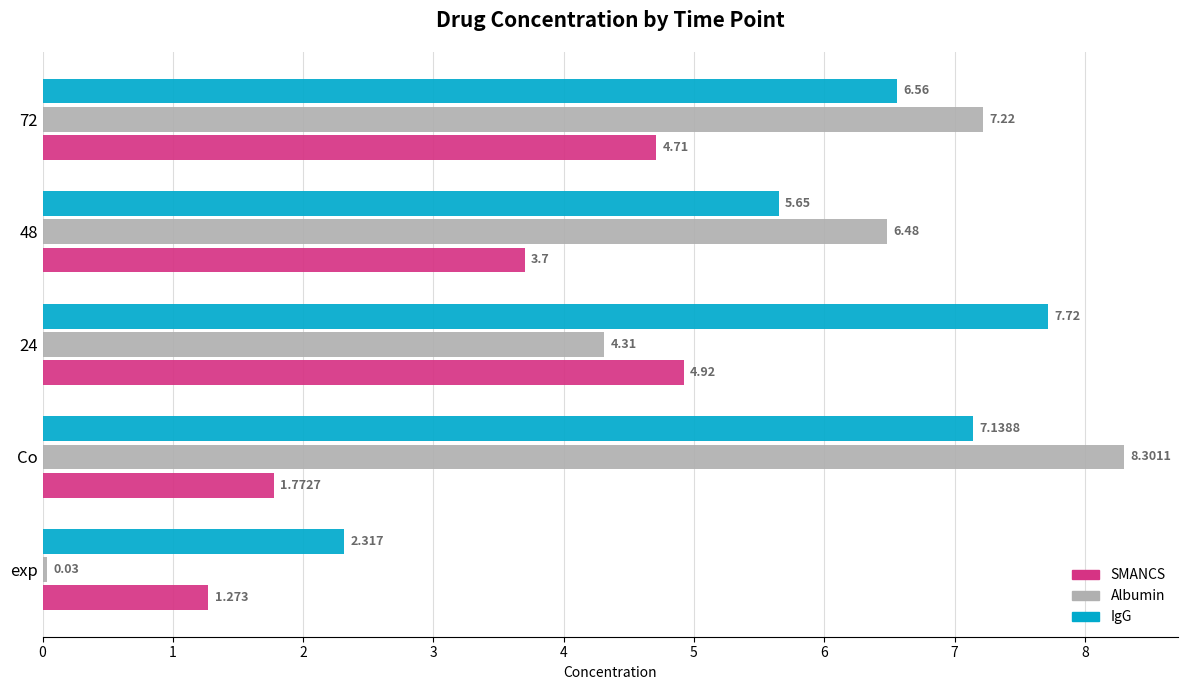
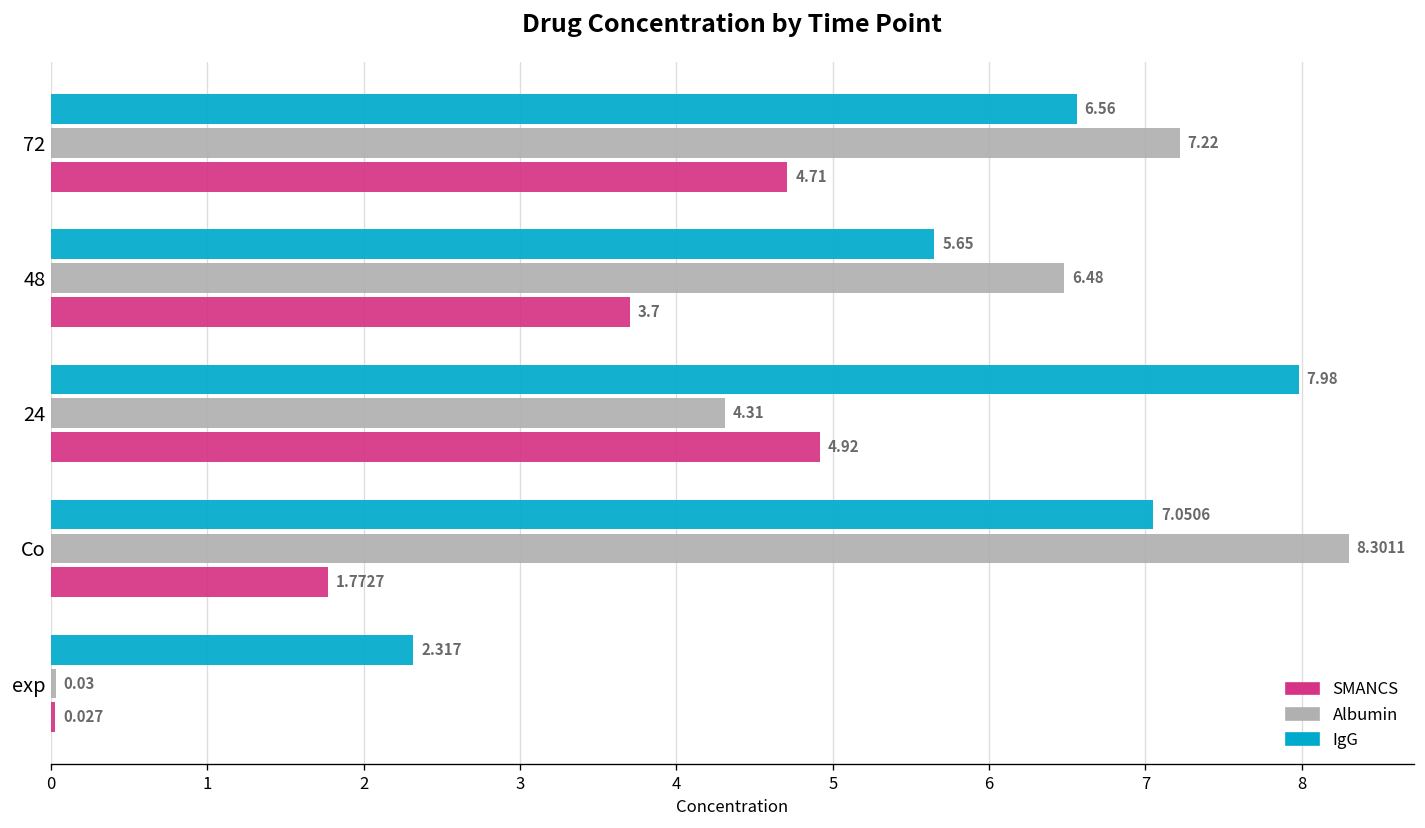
IgG, 24: 7.72 -> 7.98
IgG, Co: 7.1388 -> 7.0506
SMANCS, exp: 1.273 -> 0.027
